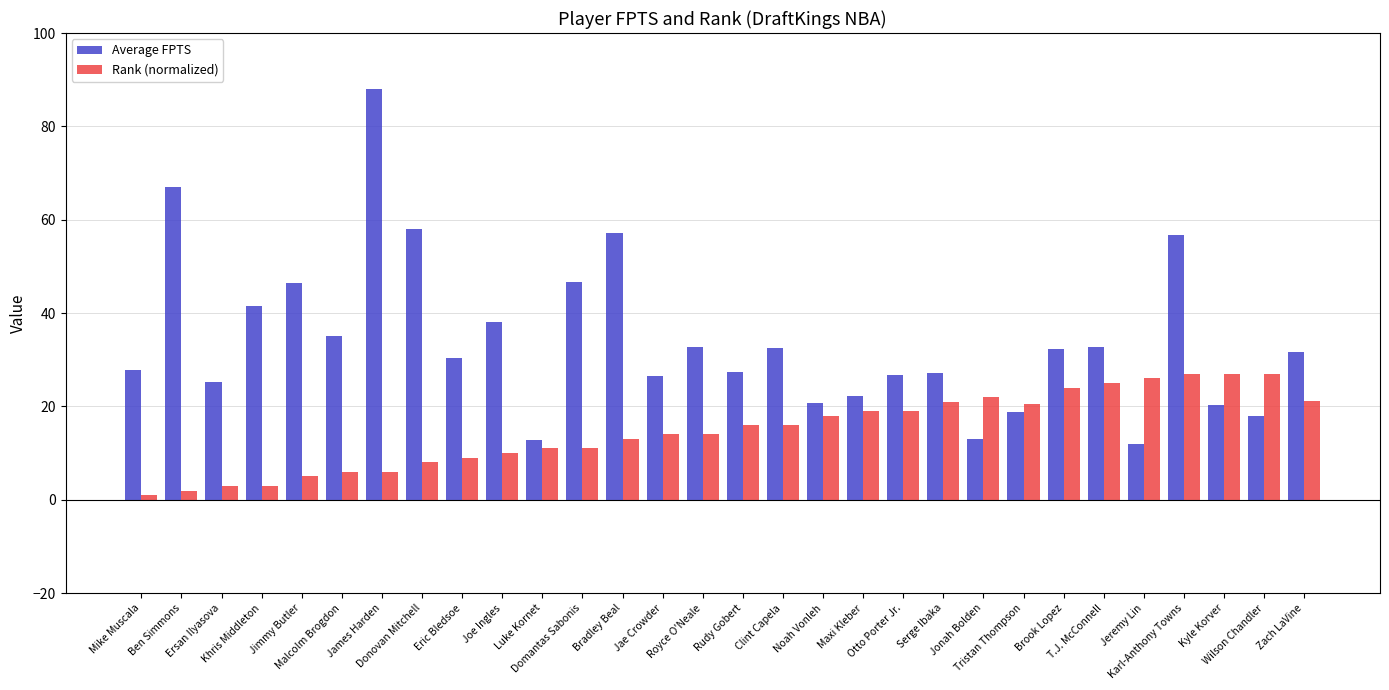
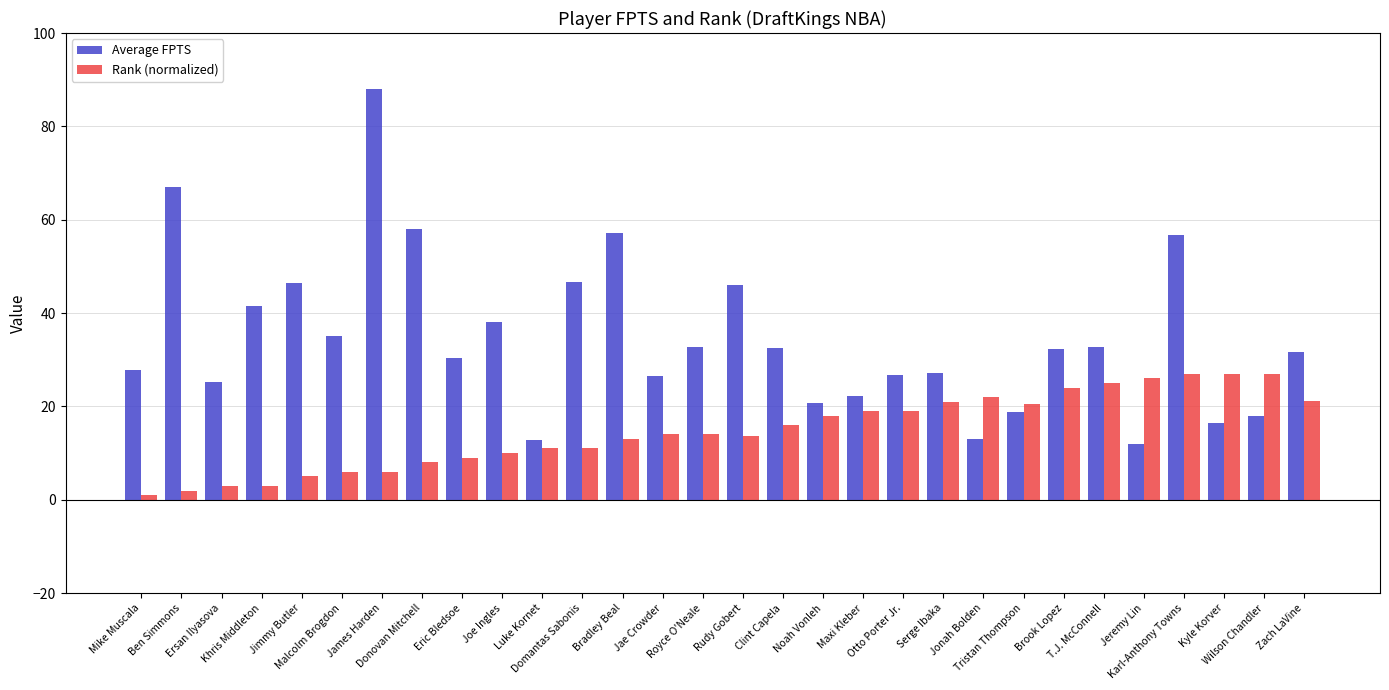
Average FPTS, Rudy Gobert: 27 -> 46
Rank (normalized), Rudy Gobert: 16 -> 14
Average FPTS, Kyle Korver: 20 -> 17
